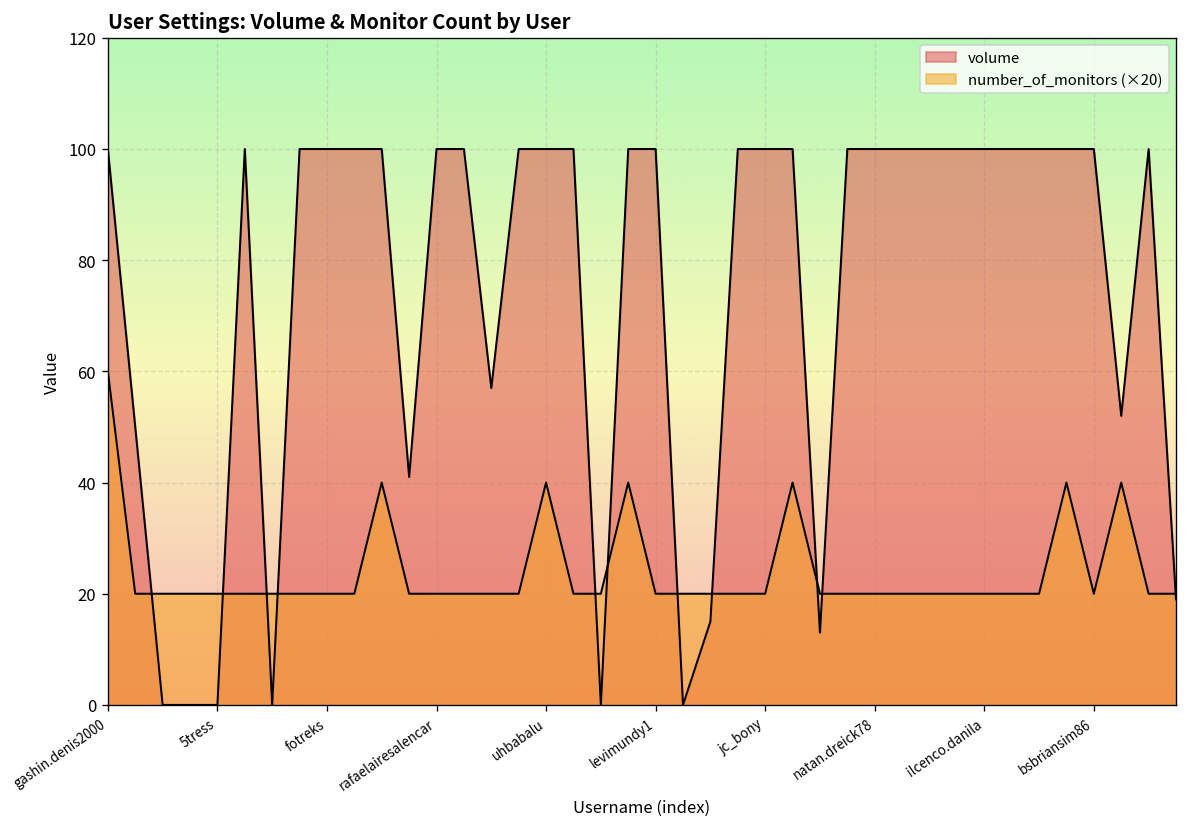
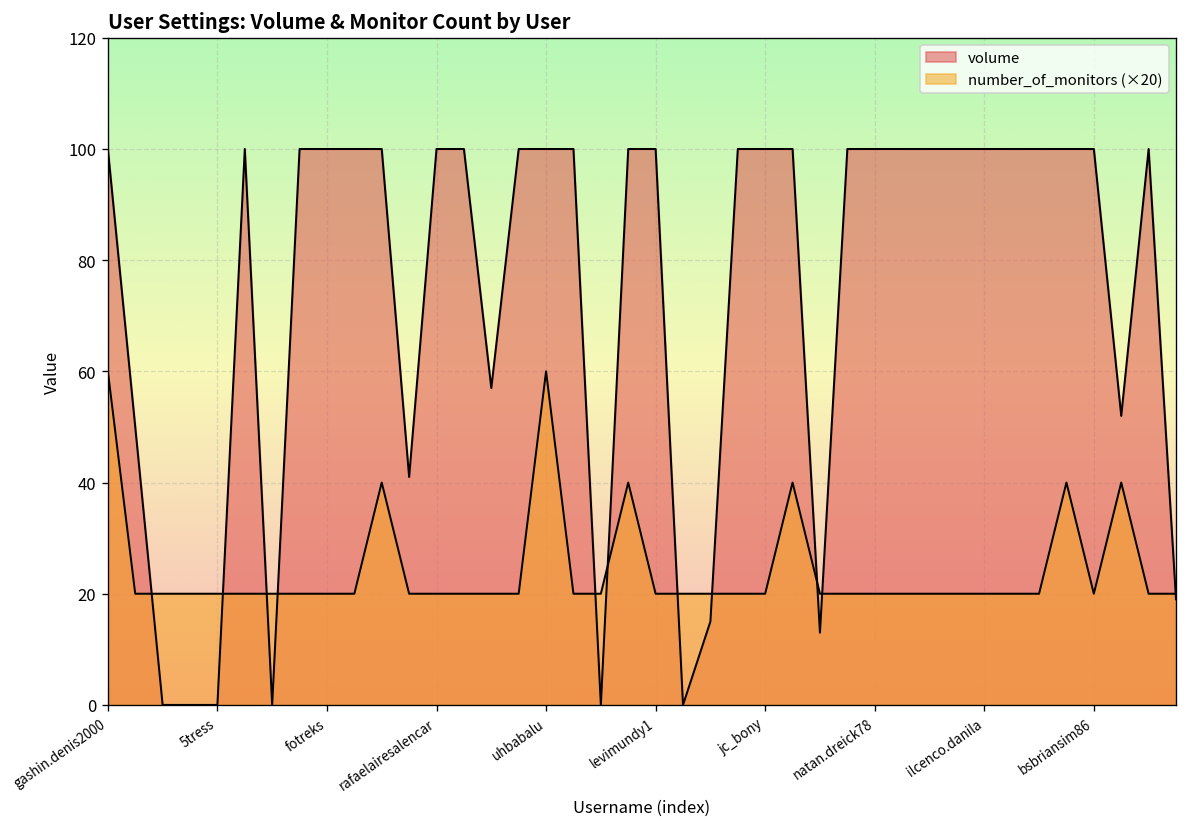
number_of_monitors (×20), uhbabalu: 40 -> 60
